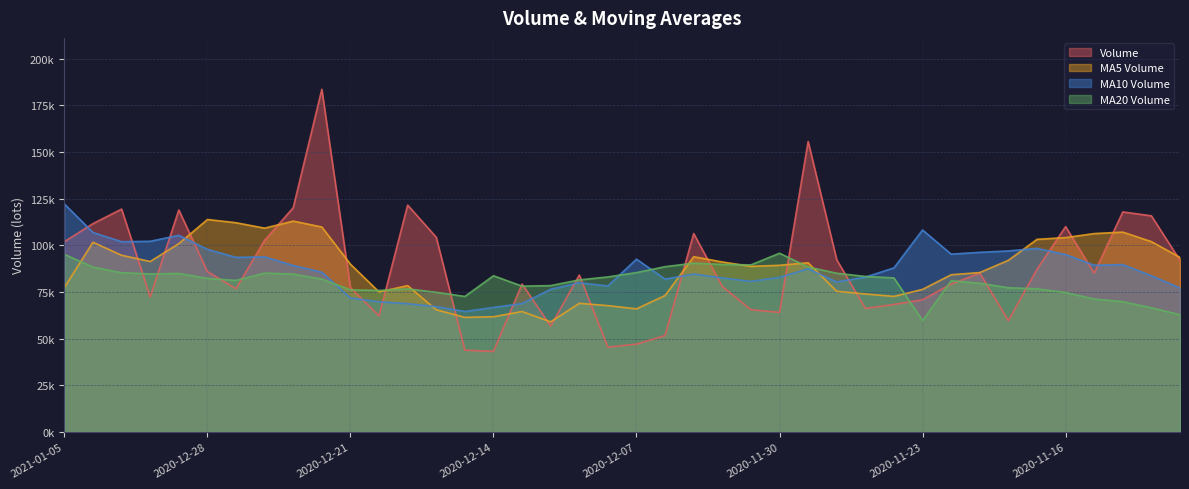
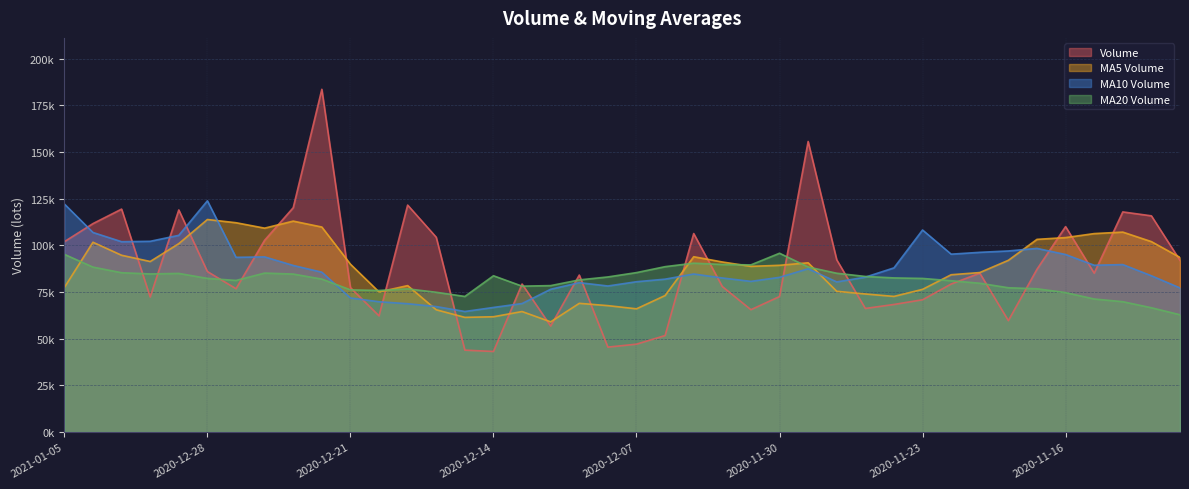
MA10 Volume, 2020-12-28: 98000 -> 124000
MA10 Volume, 2020-12-07: 93000 -> 81000
Volume, 2020-11-30: 64000 -> 73000
MA20 Volume, 2020-11-23: 60000 -> 82000
